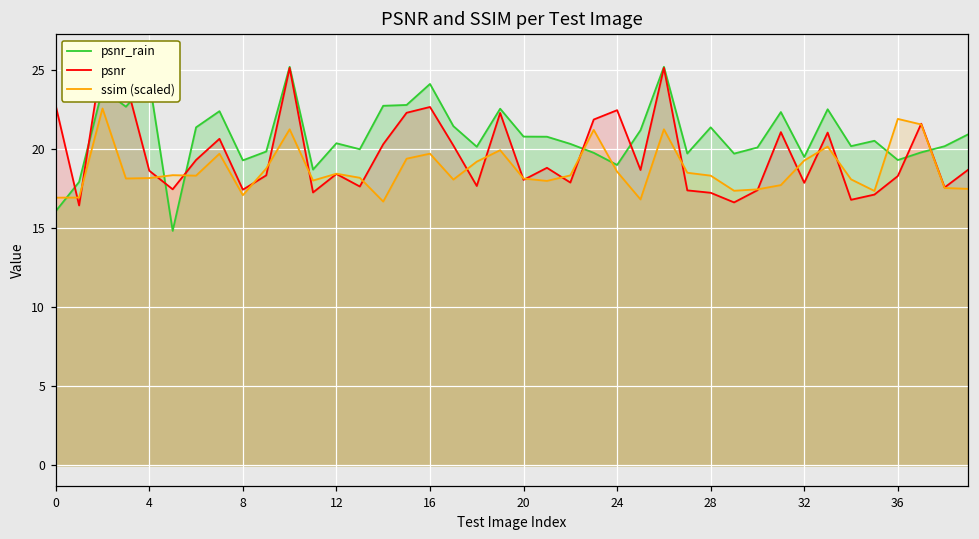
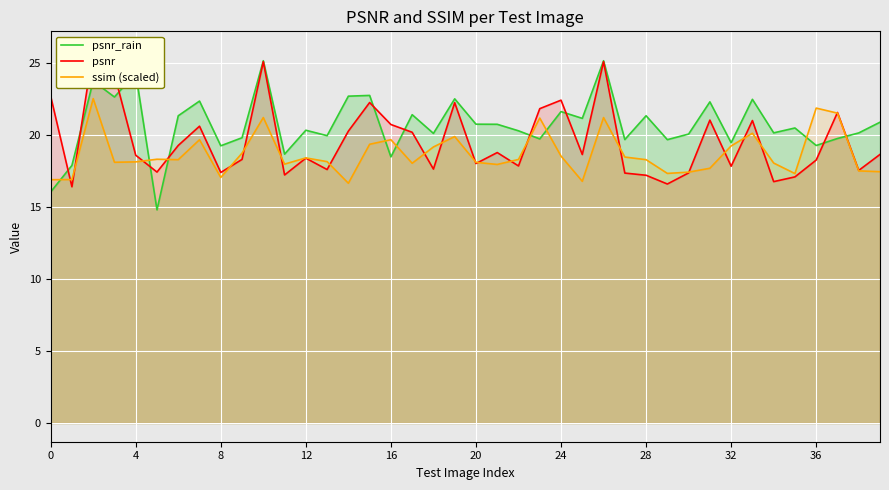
psnr_rain, 16: 24.1 -> 18.5
psnr, 16: 22.6 -> 20.8
psnr_rain, 24: 19.0 -> 21.6
